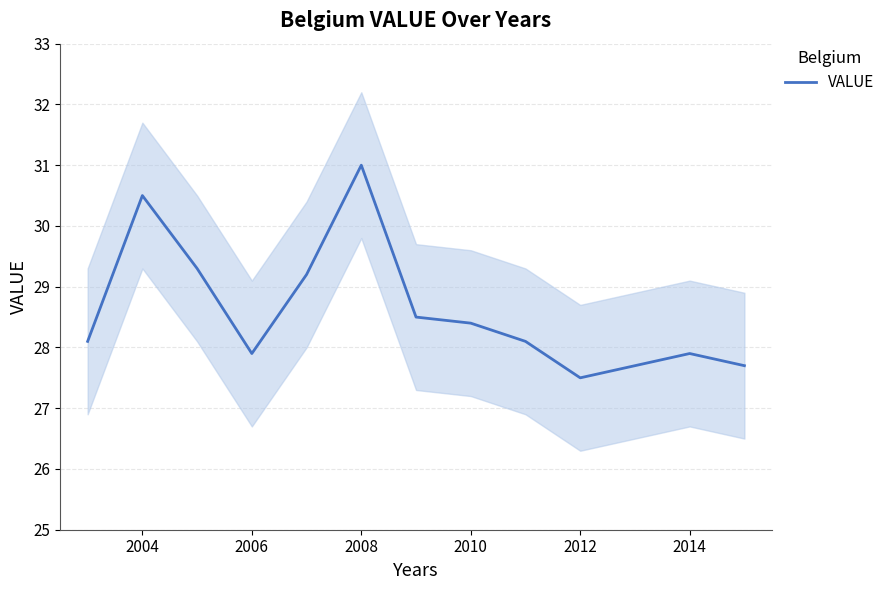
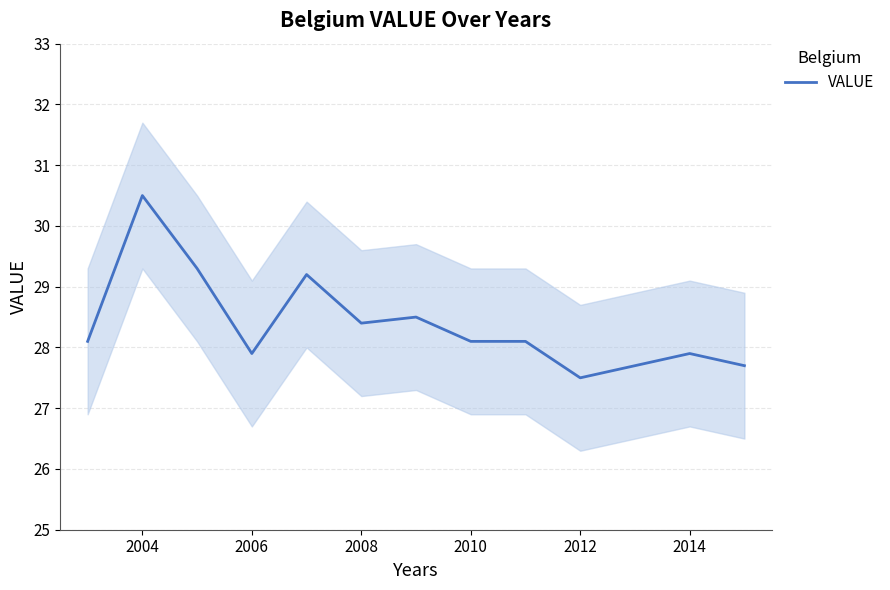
VALUE, 2008: 31.0 -> 28.4
VALUE, 2010: 28.4 -> 28.1
